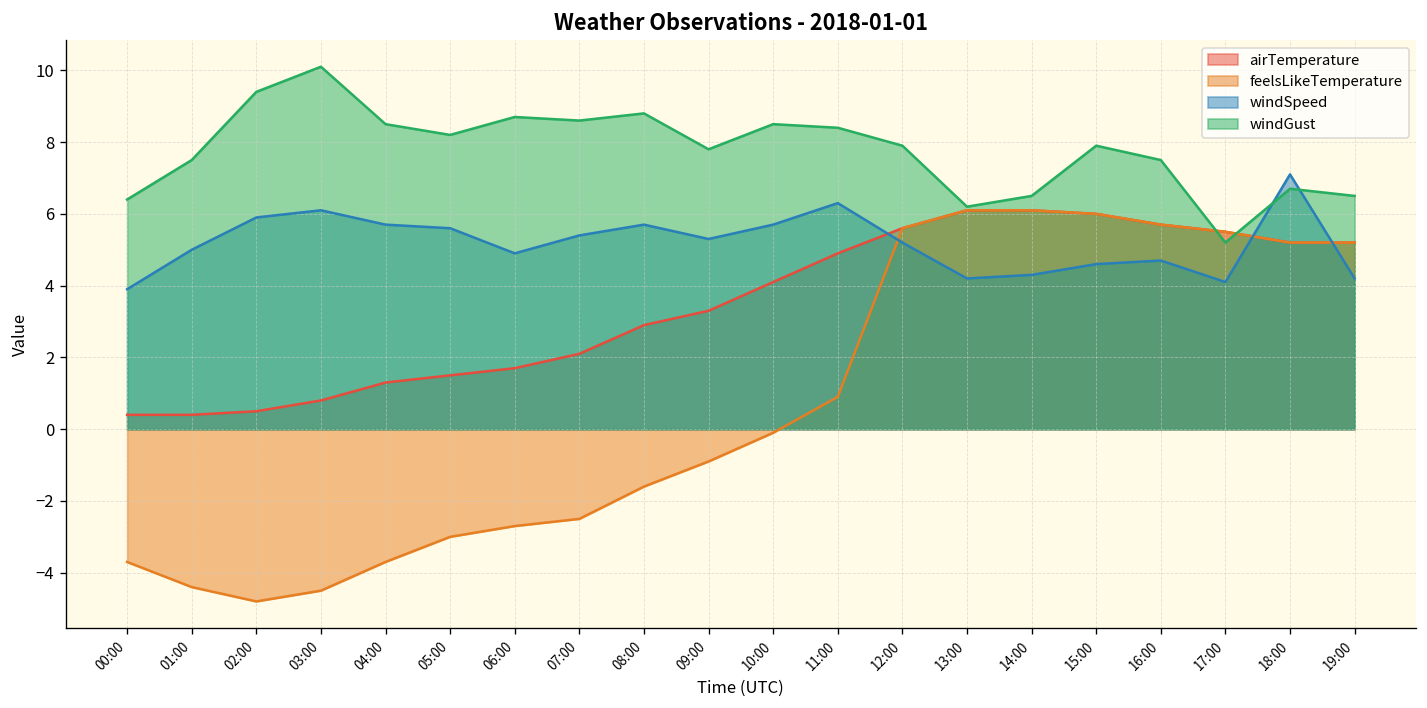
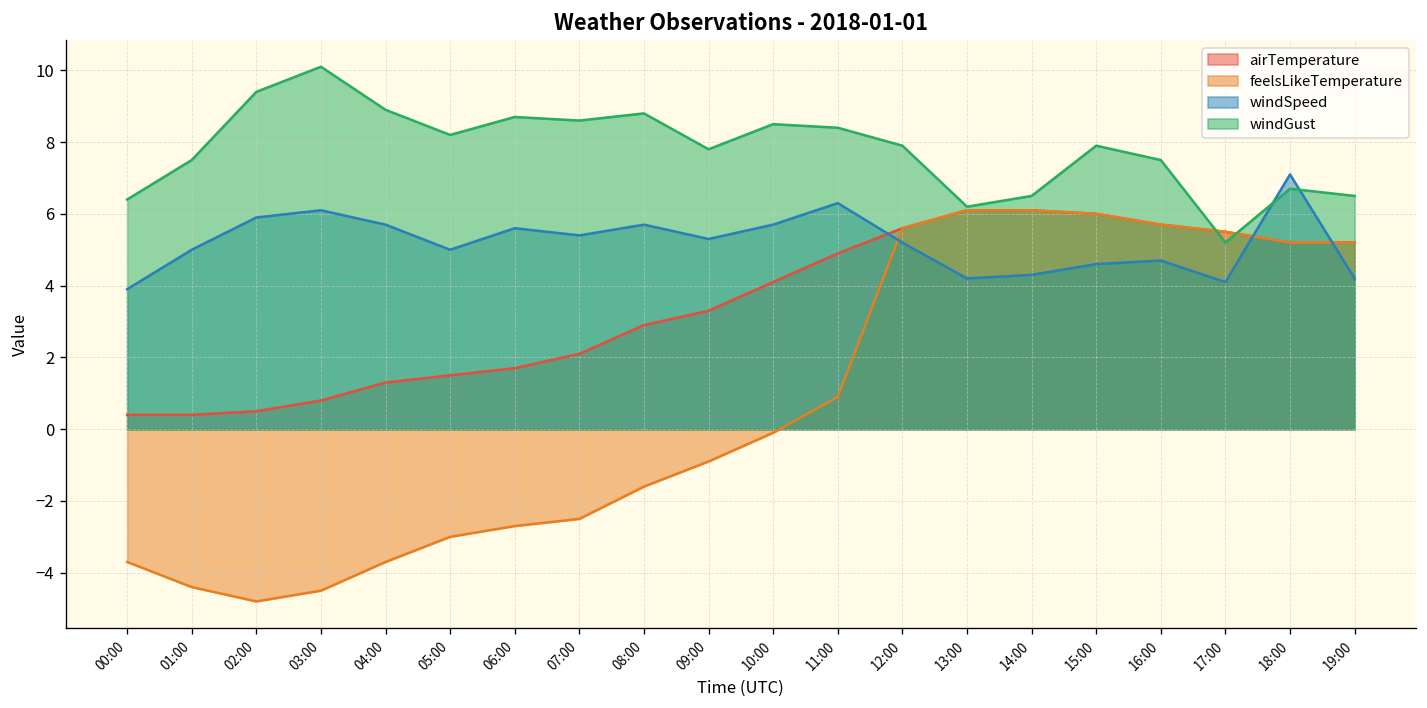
windGust, 04:00: 8.5 -> 8.9
windSpeed, 05:00: 5.6 -> 5.0
windSpeed, 06:00: 4.9 -> 5.6
